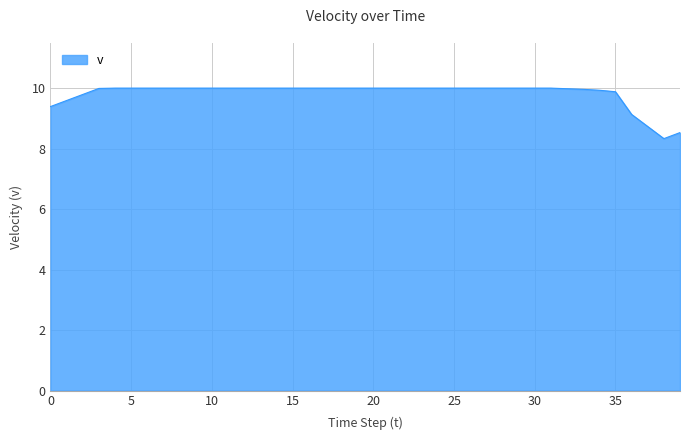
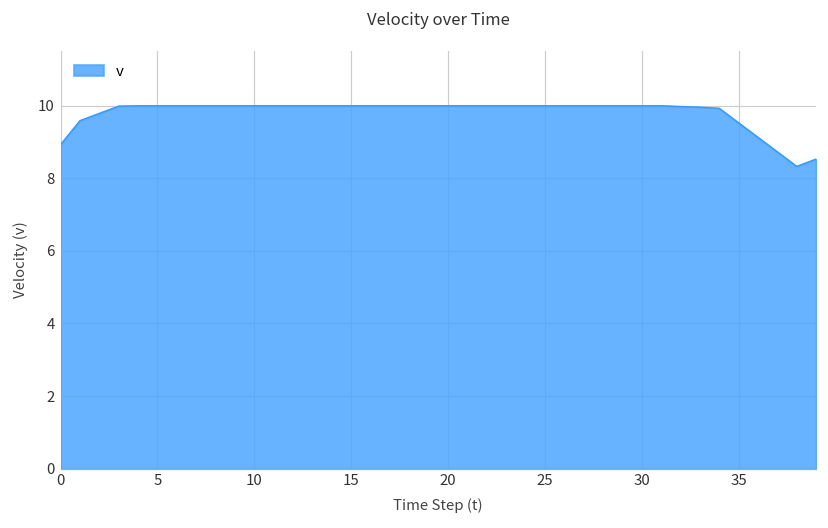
0: 9.4 -> 8.9
35: 9.9 -> 9.5
